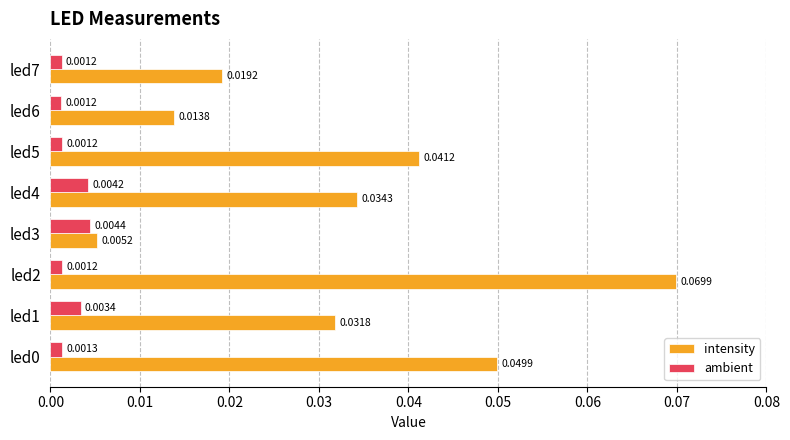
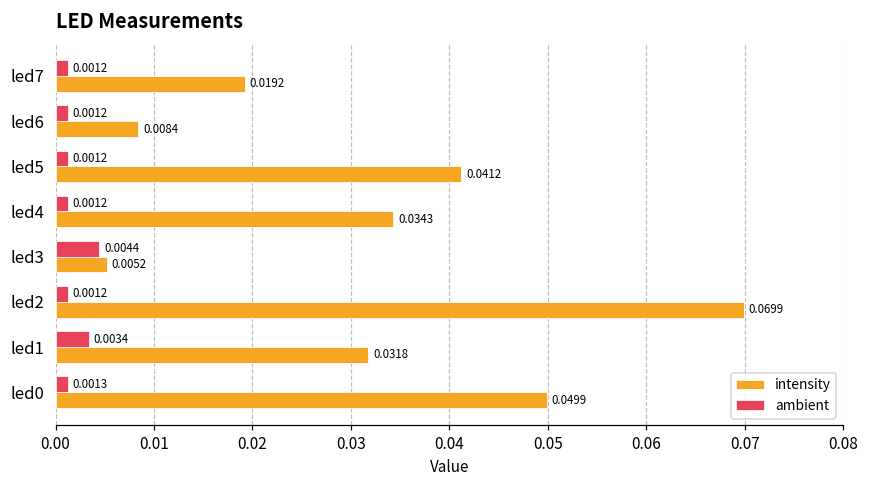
intensity, led6: 0.0138 -> 0.0084
ambient, led4: 0.0042 -> 0.0012
